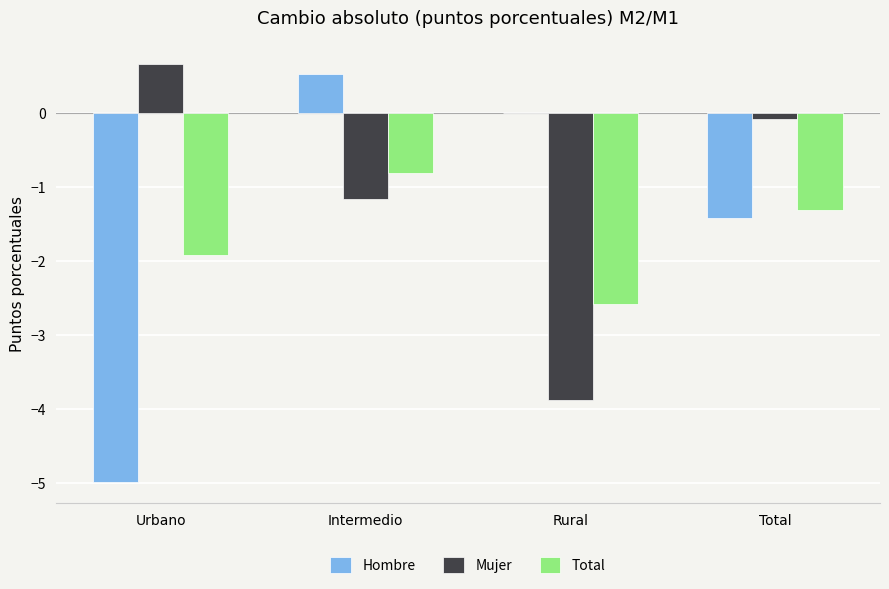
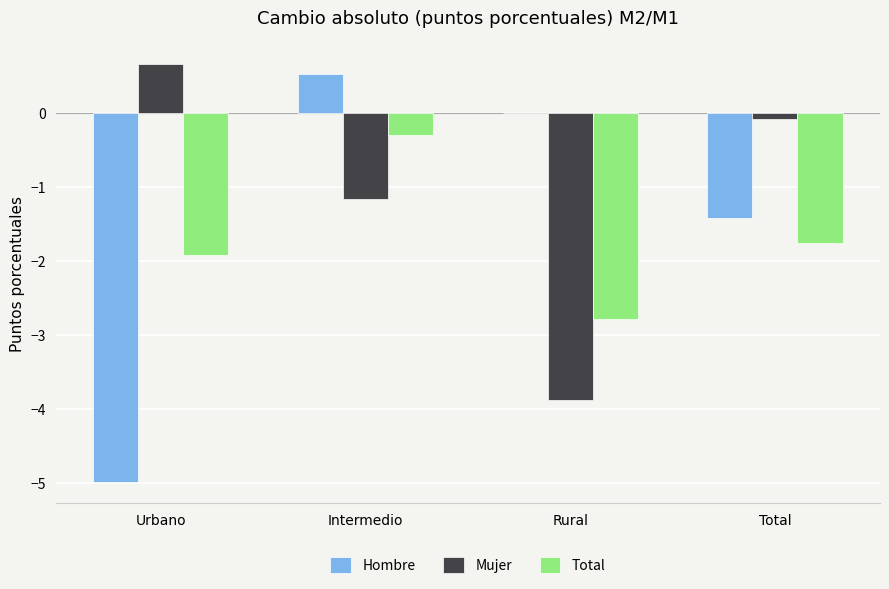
Total, Intermedio: -0.8 -> -0.3
Total, Rural: -2.6 -> -2.8
Total, Total: -1.3 -> -1.8
